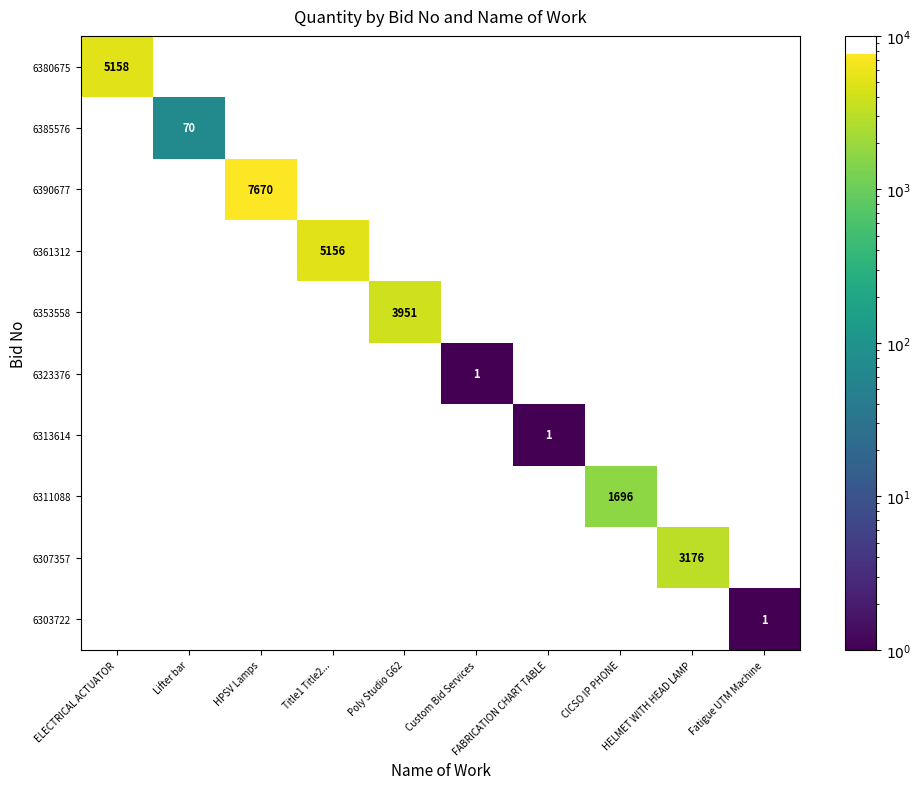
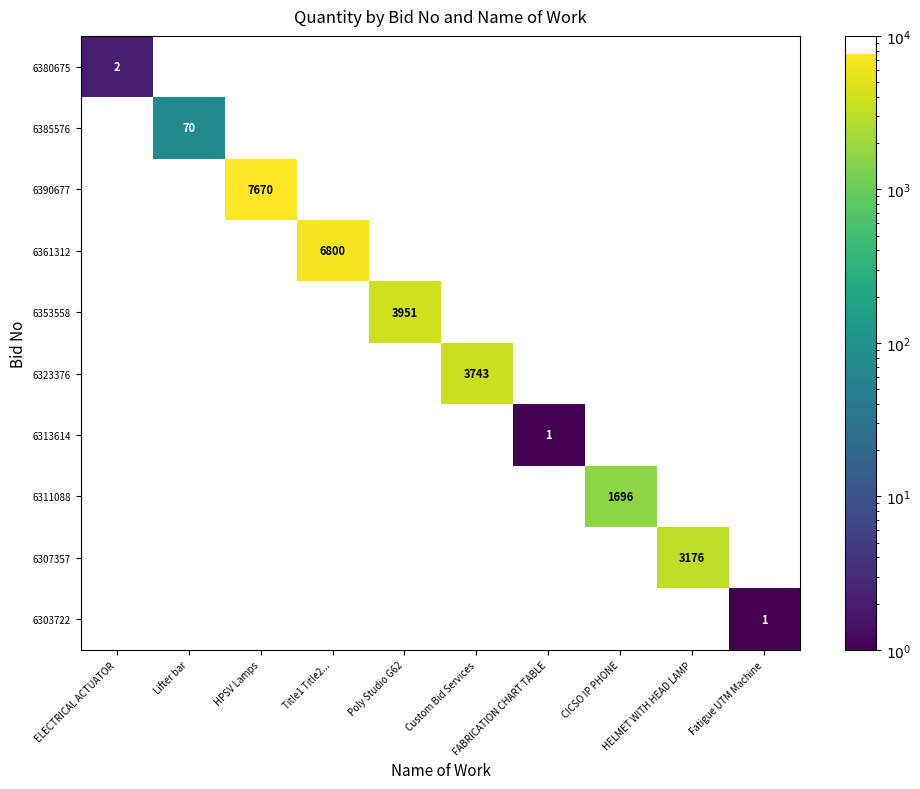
6380675, ELECTRICAL ACTUATOR: 5158 -> 2
6361312, Title1 Title2...: 5156 -> 6800
6323376, Custom Bid Services: 1 -> 3743
